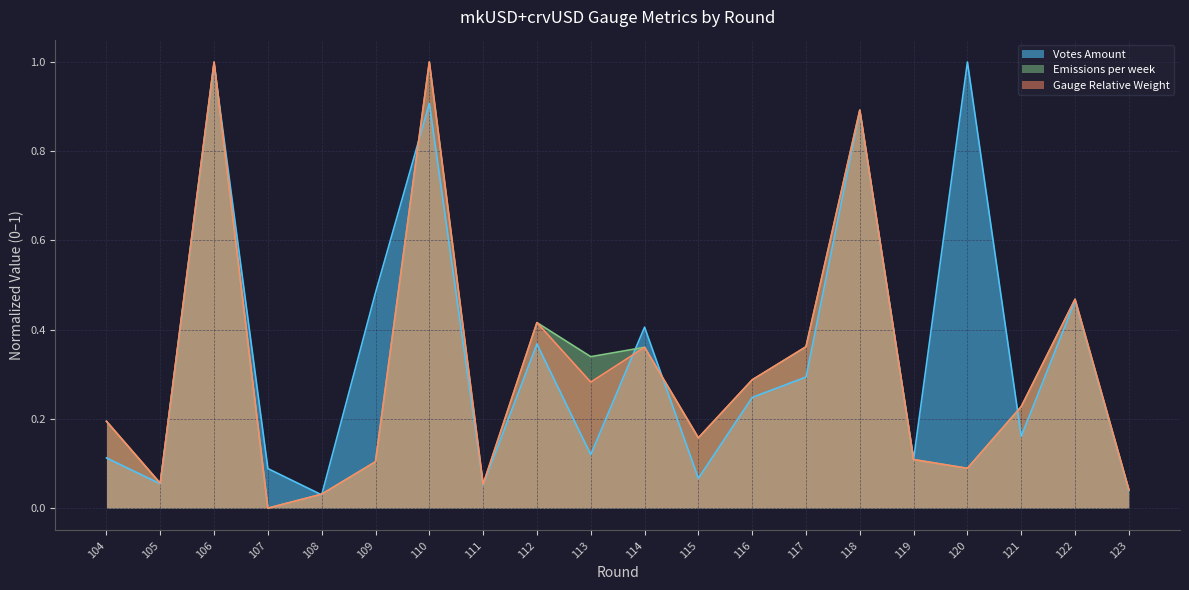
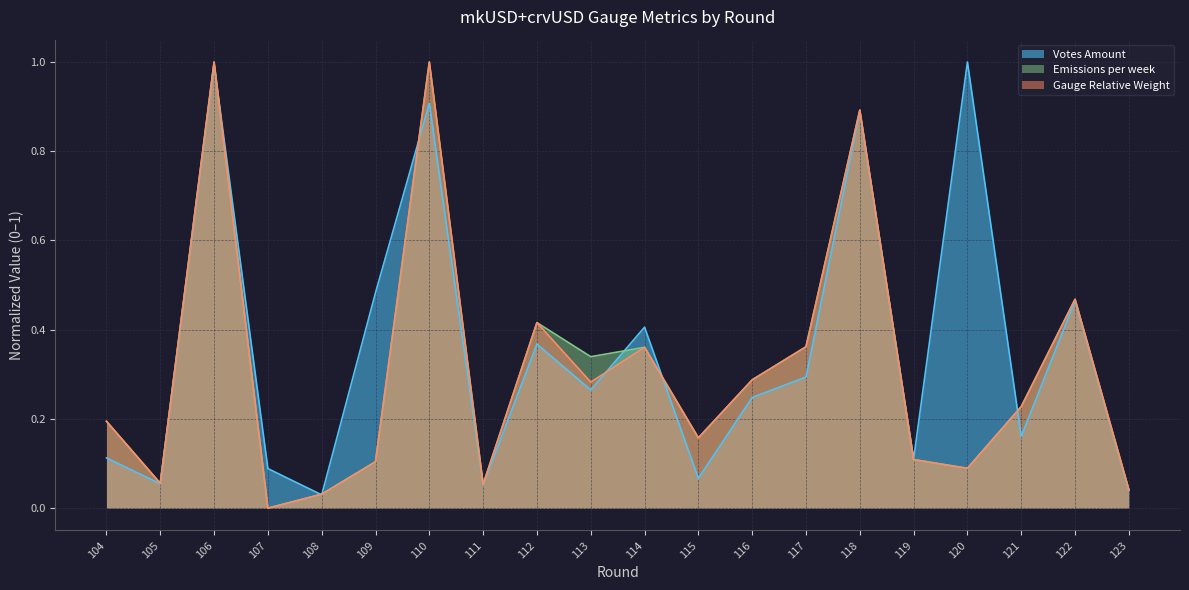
Votes Amount, 113: 0.12 -> 0.26
